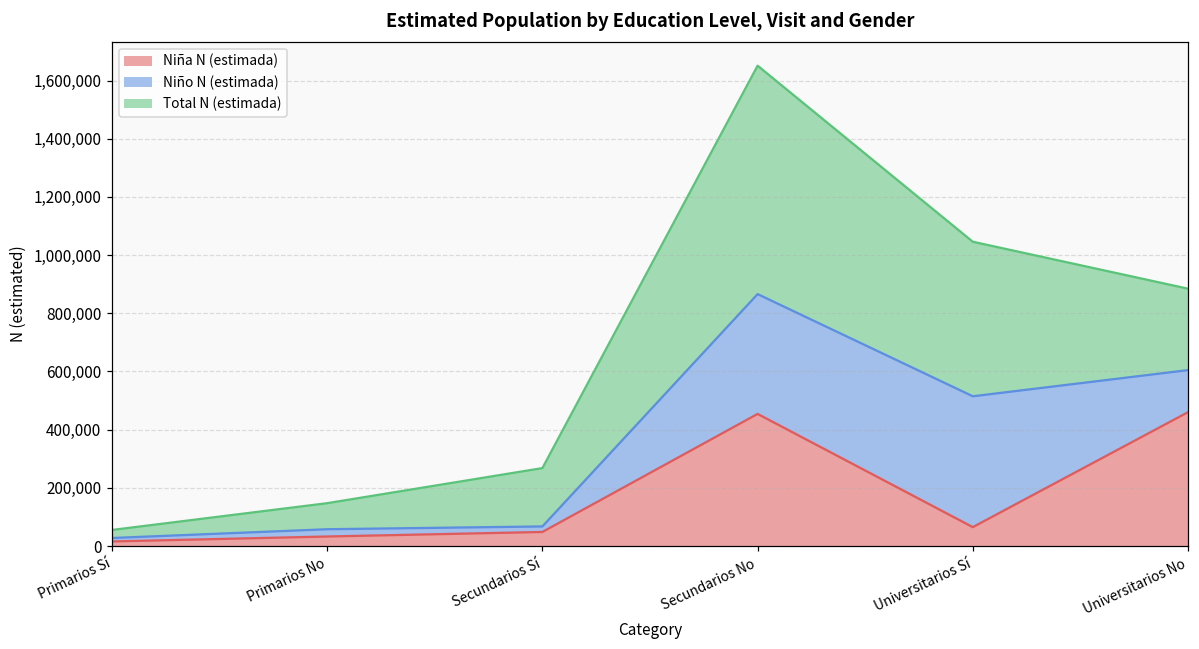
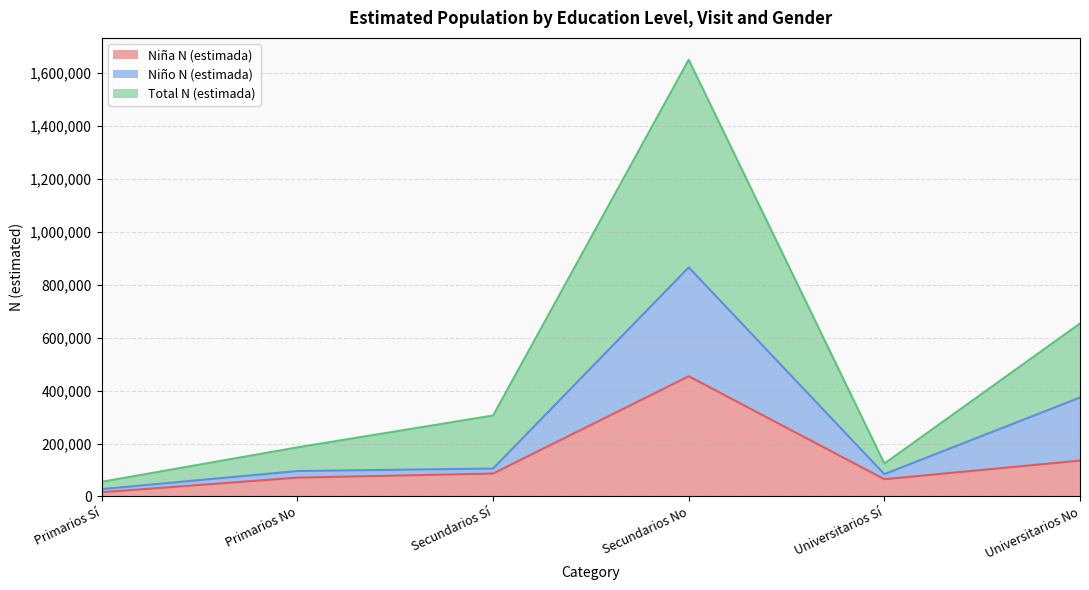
Niña N (estimada), Primarios No: 30,000 -> 70,000
Niña N (estimada), Secundarios Sí: 50,000 -> 90,000
Niño N (estimada), Universitarios Sí: 450,000 -> 20,000
Total N (estimada), Universitarios Sí: 530,000 -> 40,000
Niña N (estimada), Universitarios No: 460,000 -> 140,000
Niño N (estimada), Universitarios No: 140,000 -> 240,000
